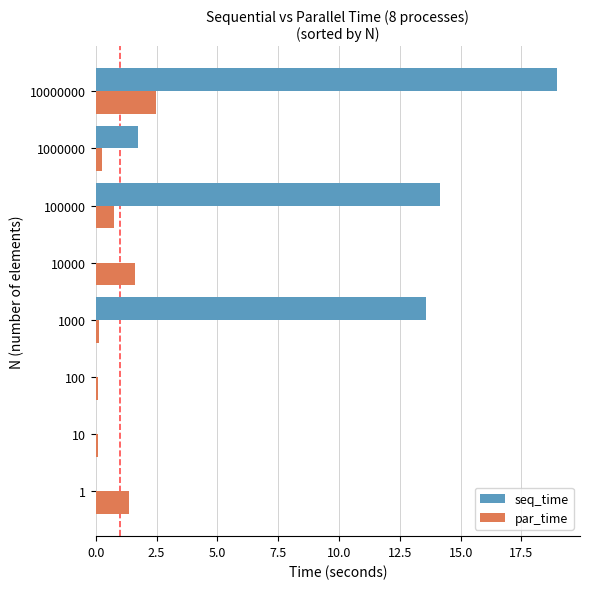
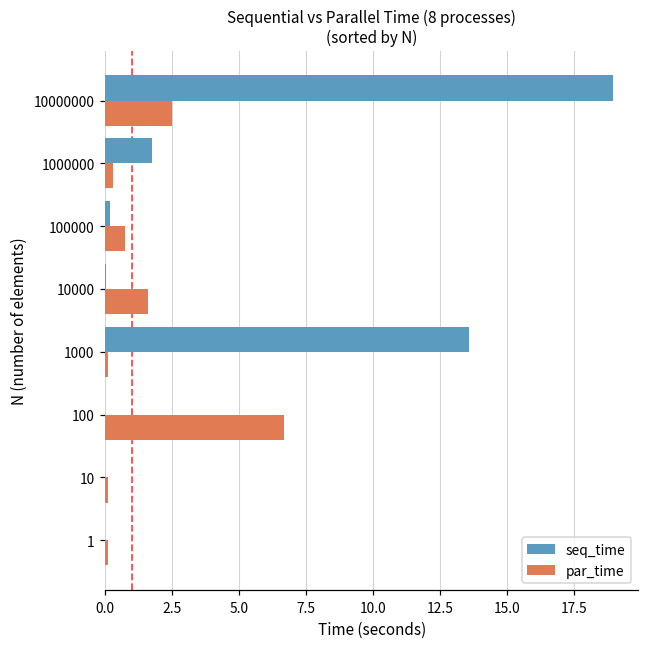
seq_time, 100000: 14.1 -> 0.2
par_time, 100: 0.1 -> 6.7
par_time, 1: 1.4 -> 0.1
